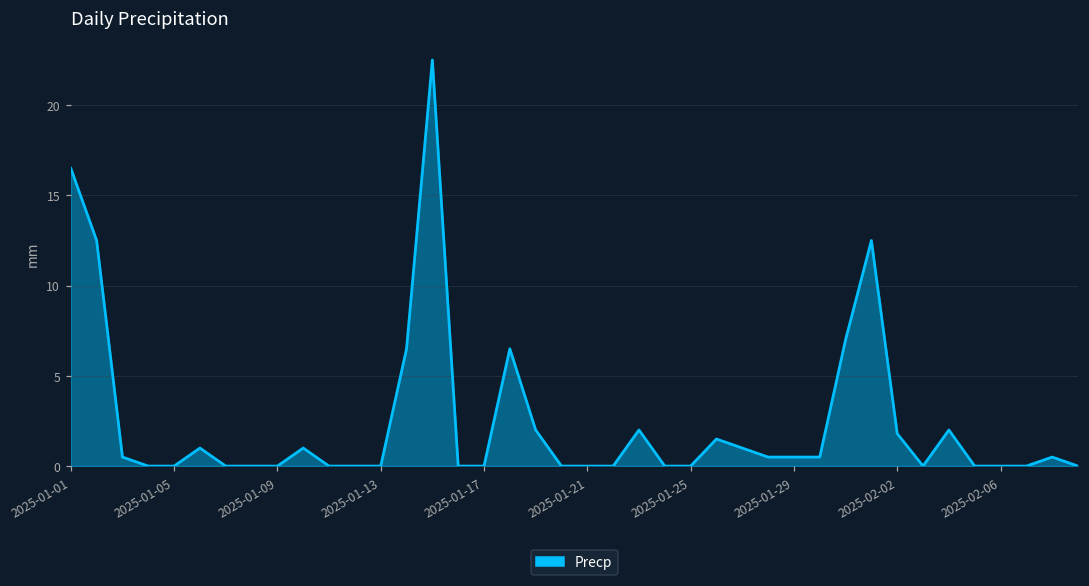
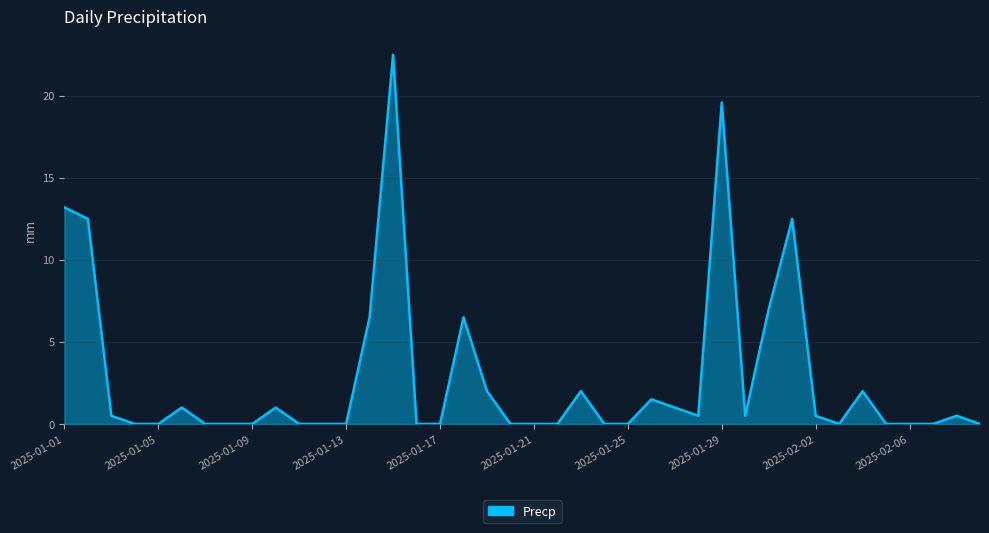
2025-01-01: 16.5 -> 13.2
2025-01-29: 0.5 -> 19.6
2025-02-02: 1.8 -> 0.5
